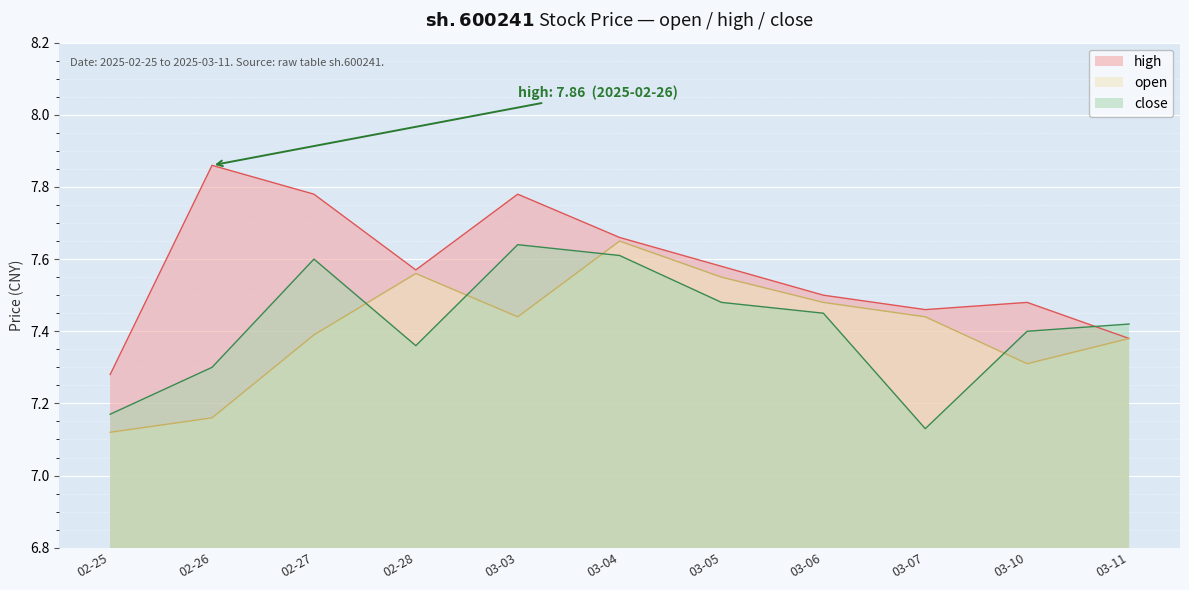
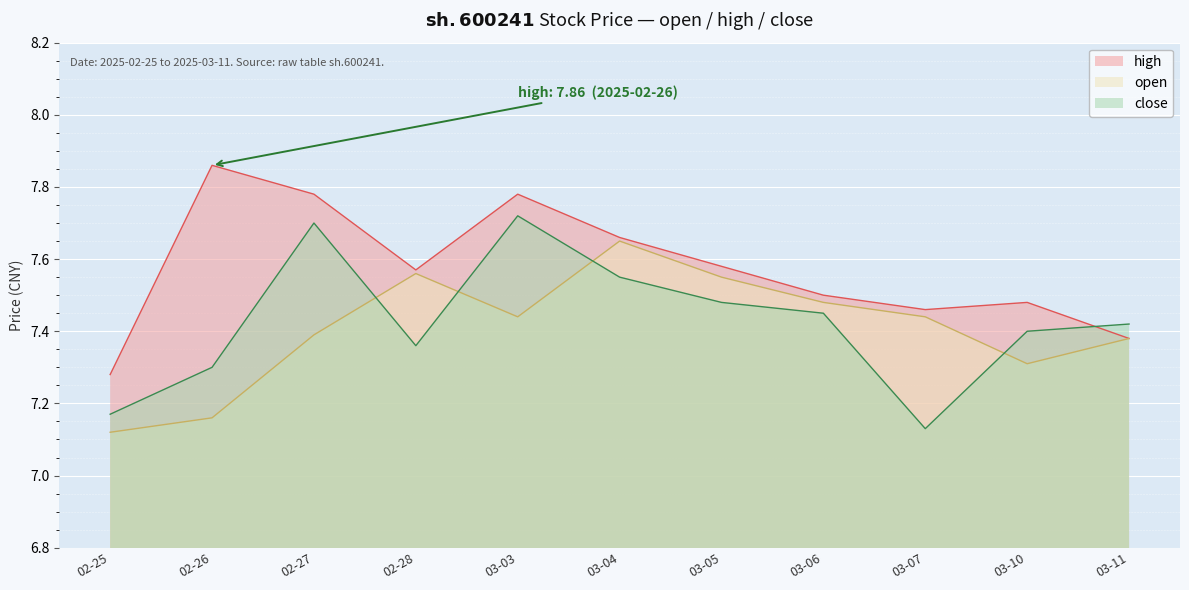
close, 02-27: 7.6 -> 7.7
close, 03-03: 7.64 -> 7.72
close, 03-04: 7.61 -> 7.55
